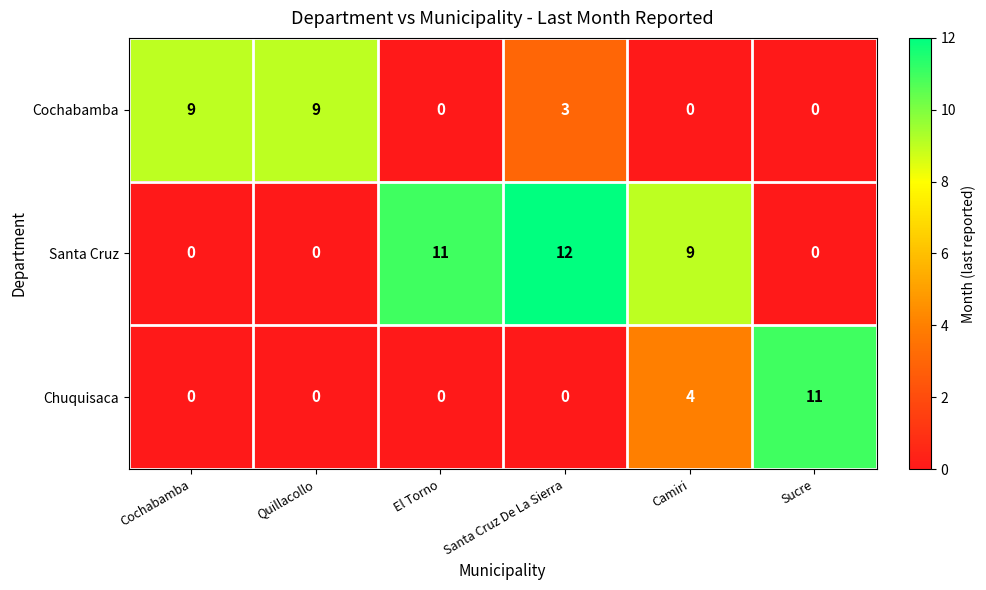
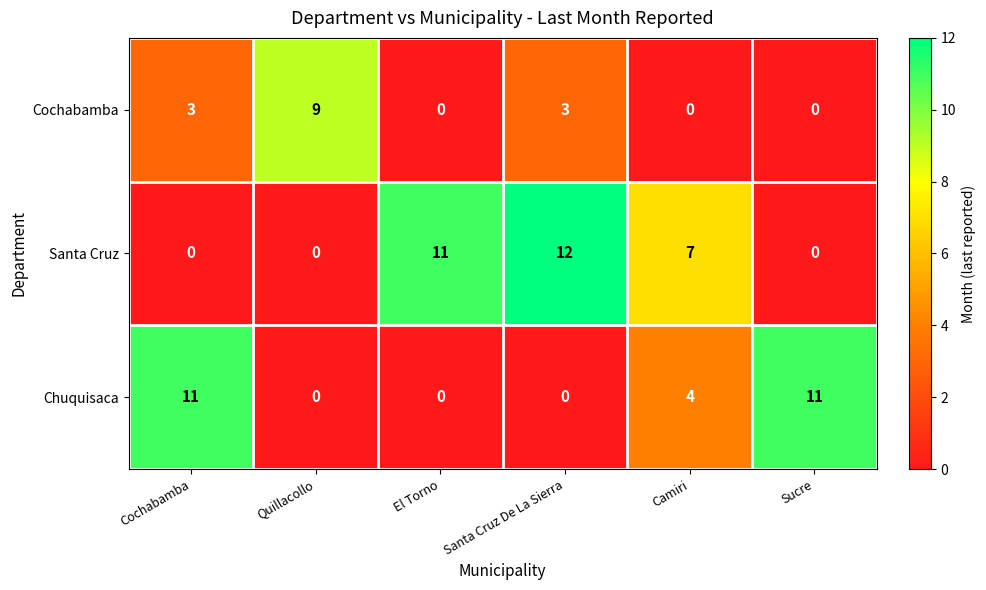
Cochabamba, Cochabamba: 9 -> 3
Santa Cruz, Camiri: 9 -> 7
Chuquisaca, Cochabamba: 0 -> 11
